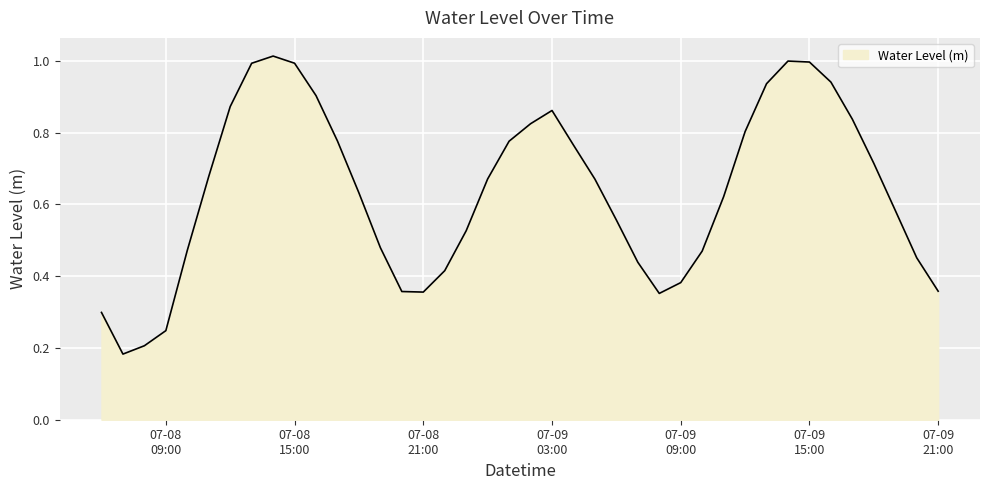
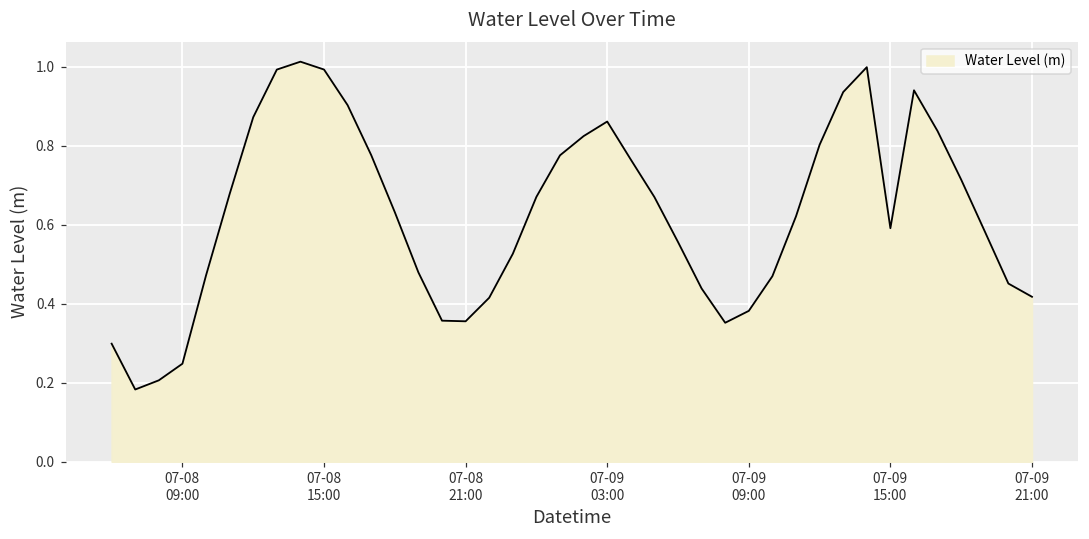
07-09 15:00: 1.00 -> 0.59
07-09 21:00: 0.36 -> 0.42
